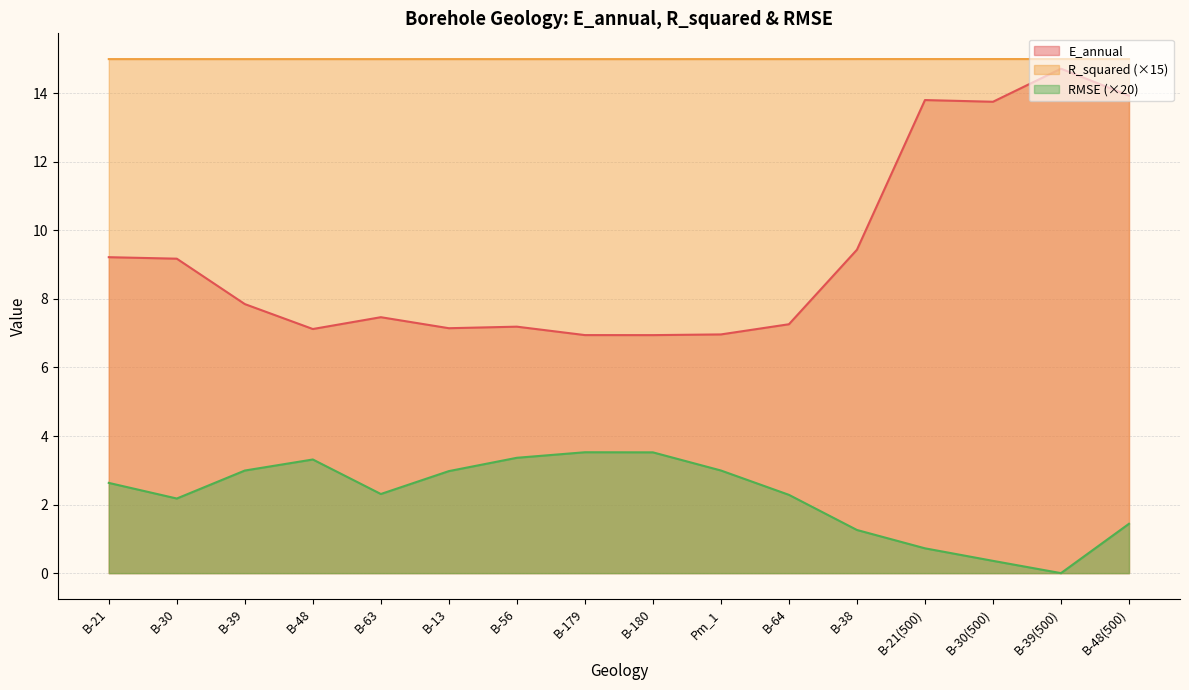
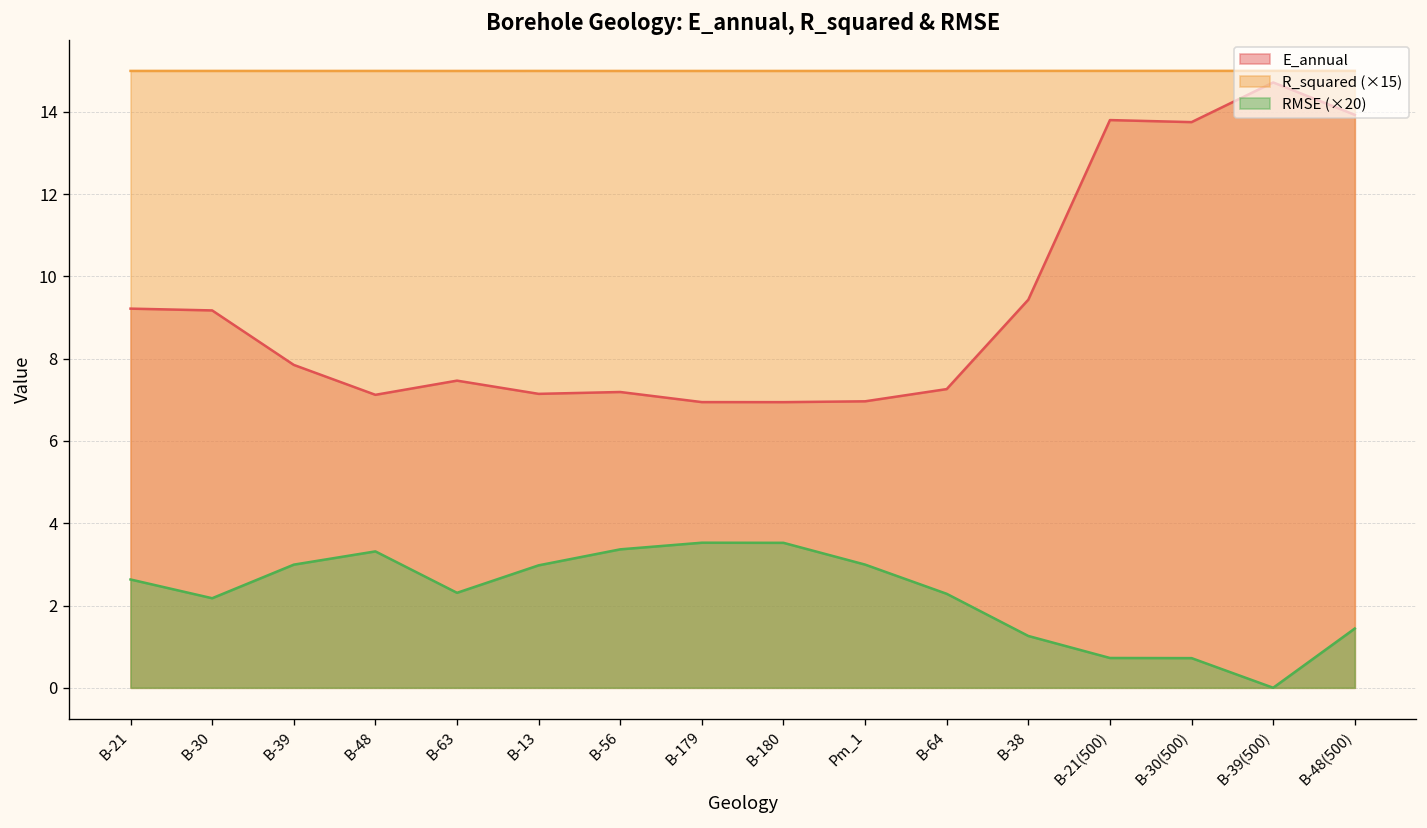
RMSE (×20), B-30(500): 0.4 -> 0.7
